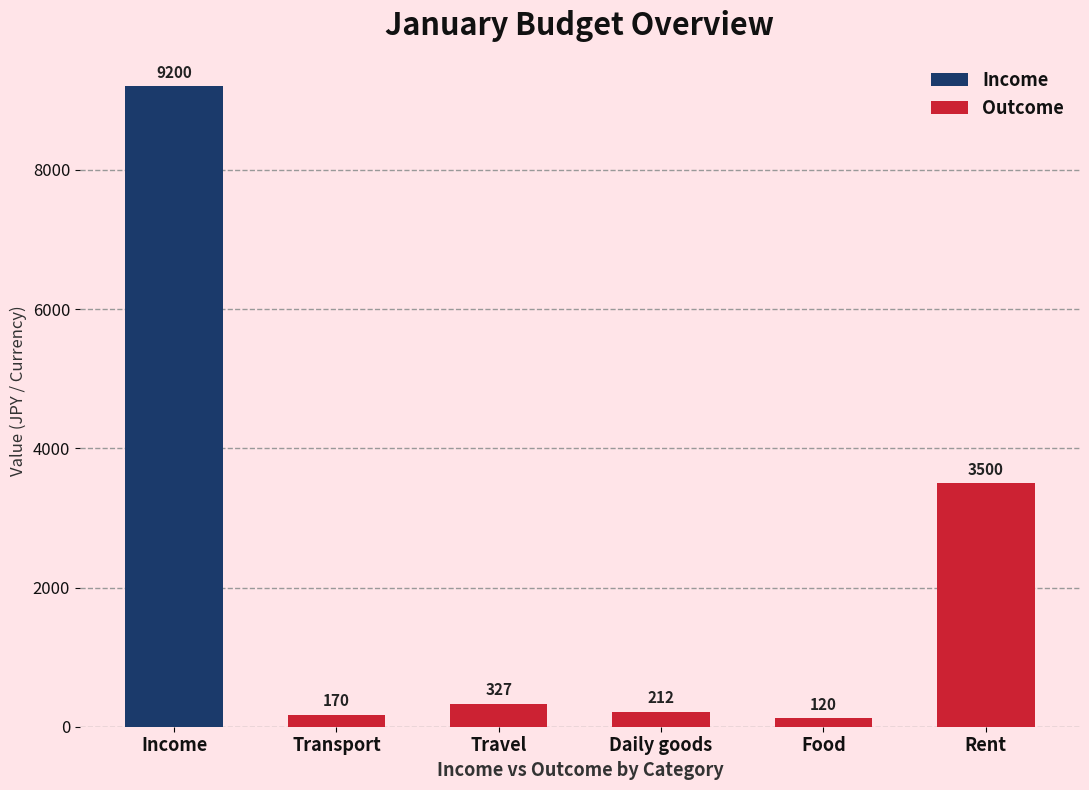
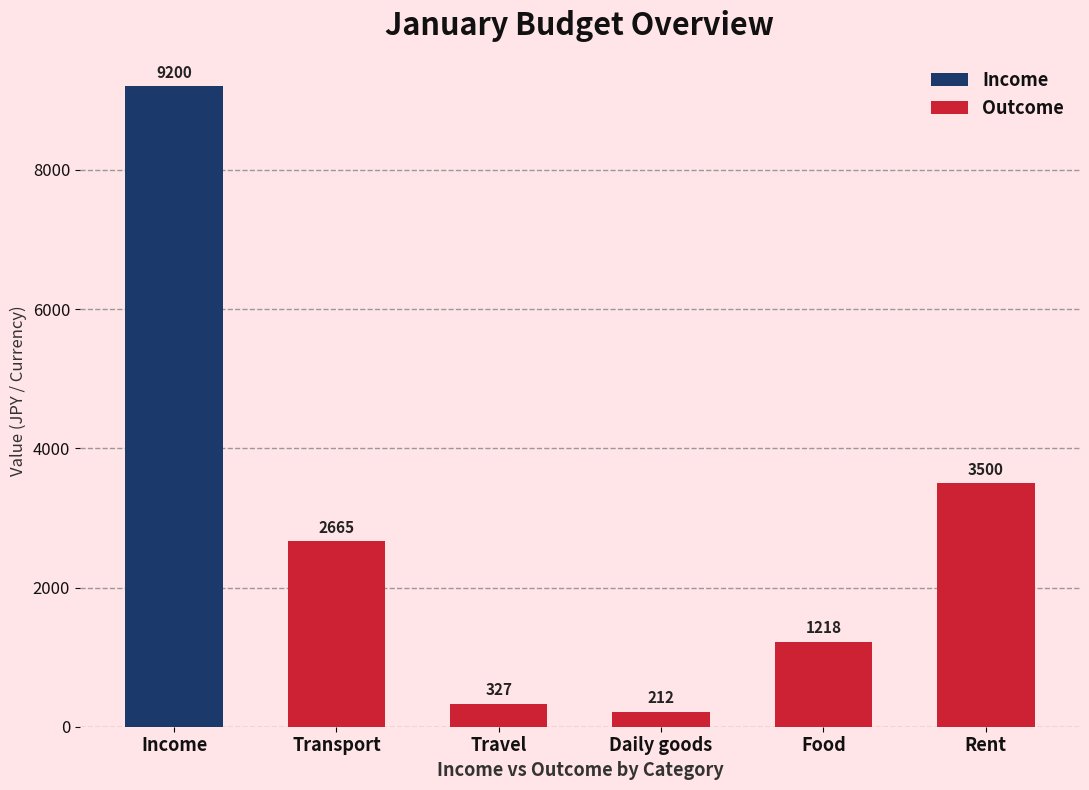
Outcome, Transport: 170 -> 2665
Outcome, Food: 120 -> 1218
